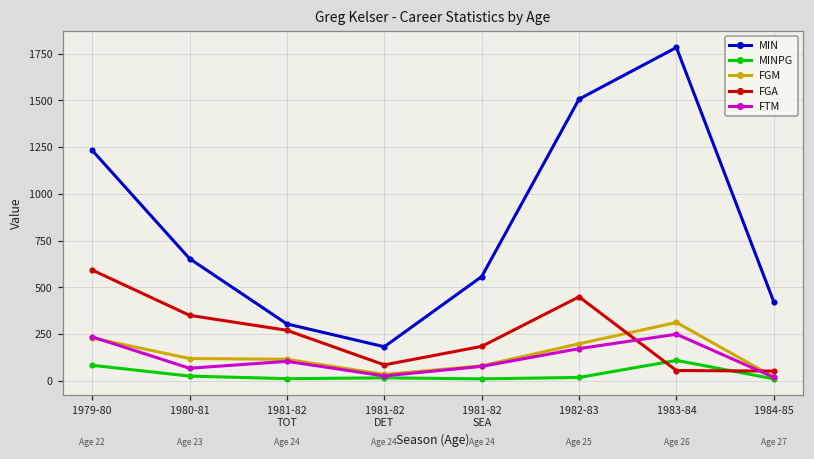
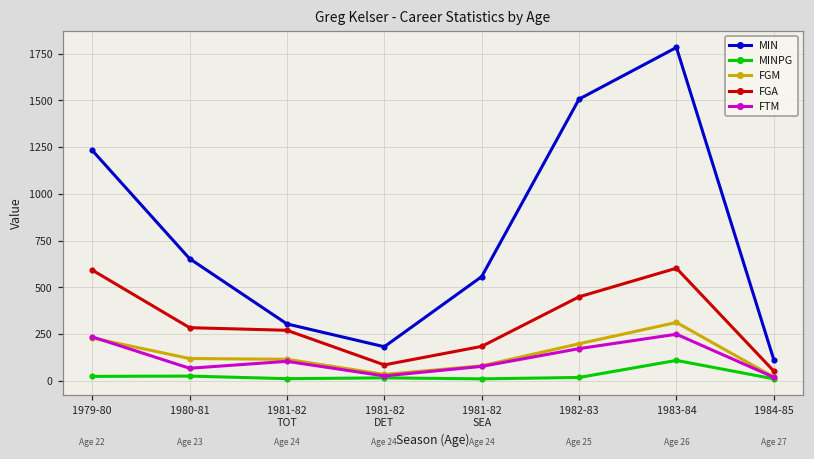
MINPG, 1979-80: 80 -> 20
FGA, 1980-81: 350 -> 290
FGA, 1983-84: 60 -> 600
MIN, 1984-85: 420 -> 110
